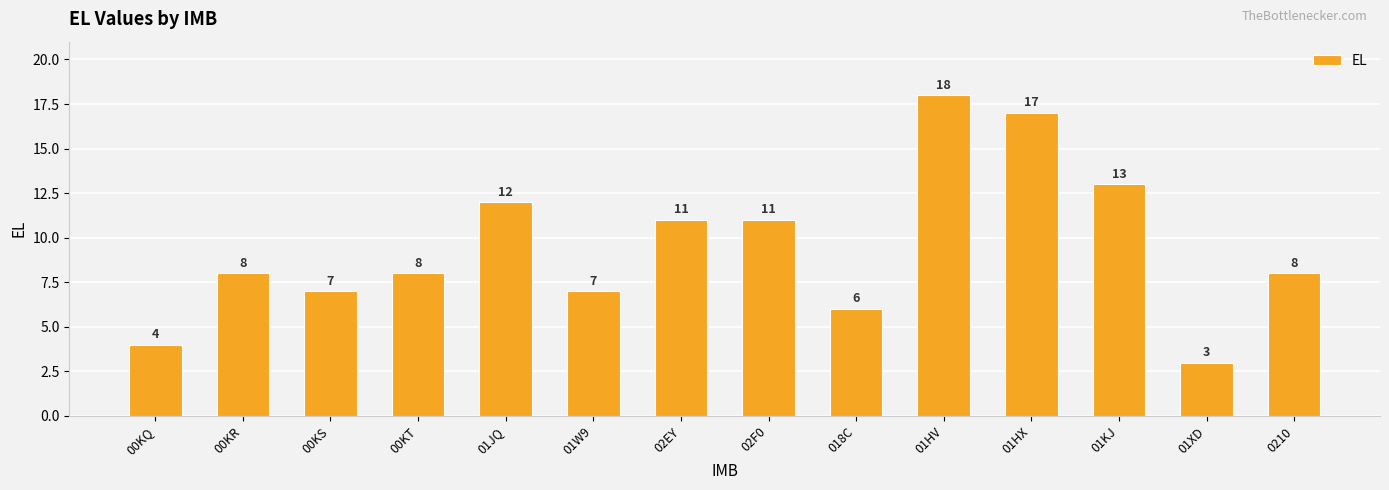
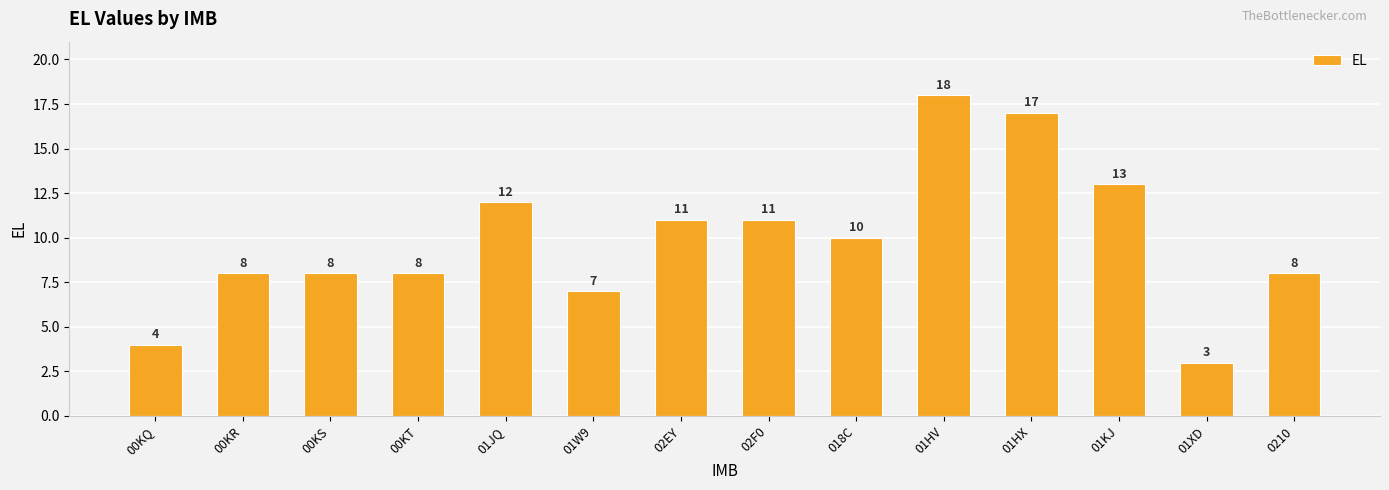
00KS: 7 -> 8
018C: 6 -> 10
